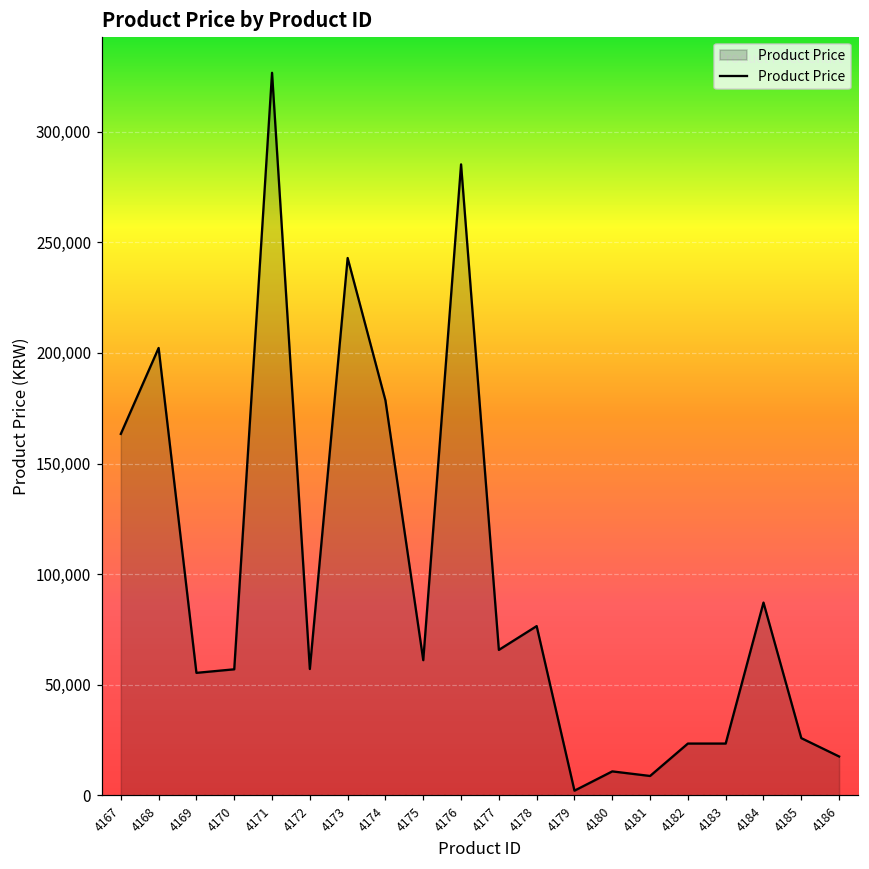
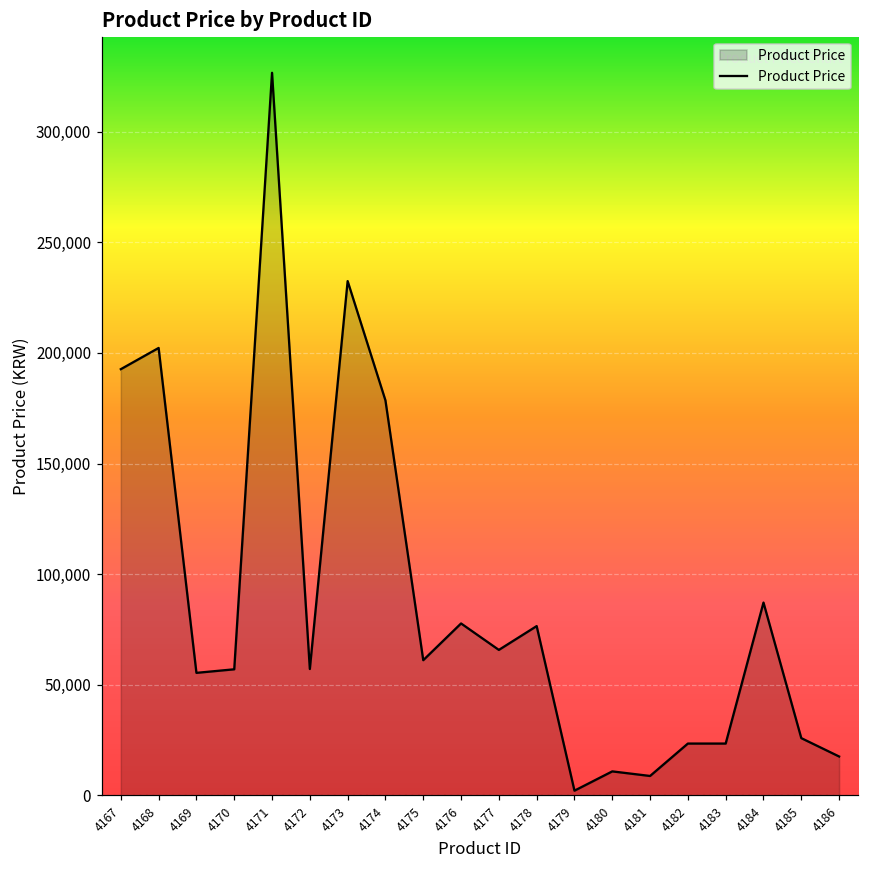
4167: 163,000 -> 193,000
4173: 243,000 -> 232,000
4176: 285,000 -> 78,000
